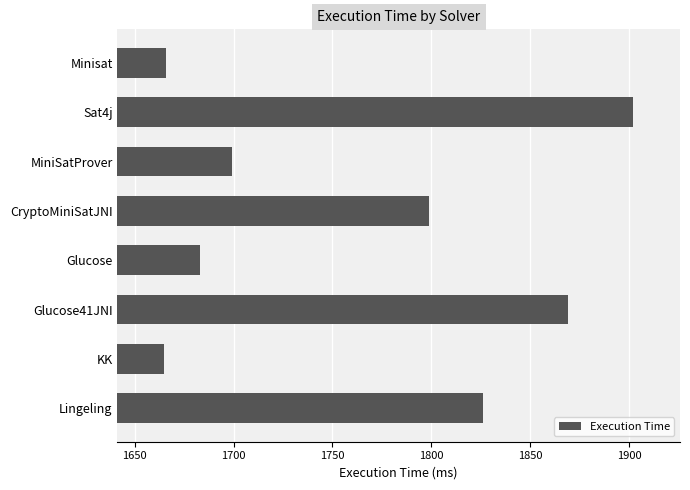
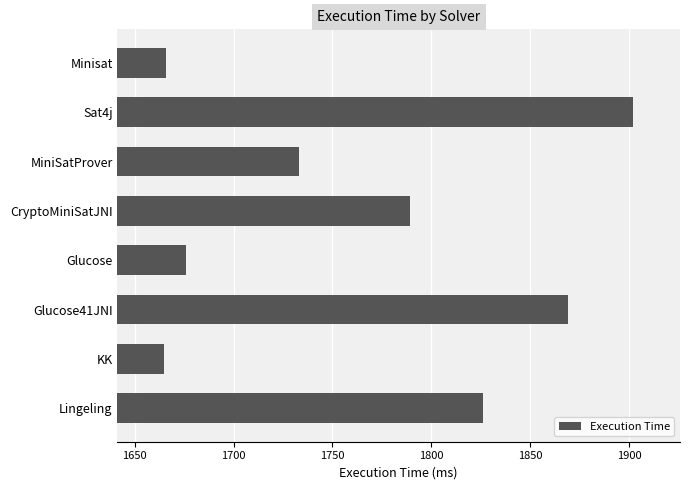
MiniSatProver: 1699 -> 1733
CryptoMiniSatJNI: 1799 -> 1789
Glucose: 1683 -> 1676
